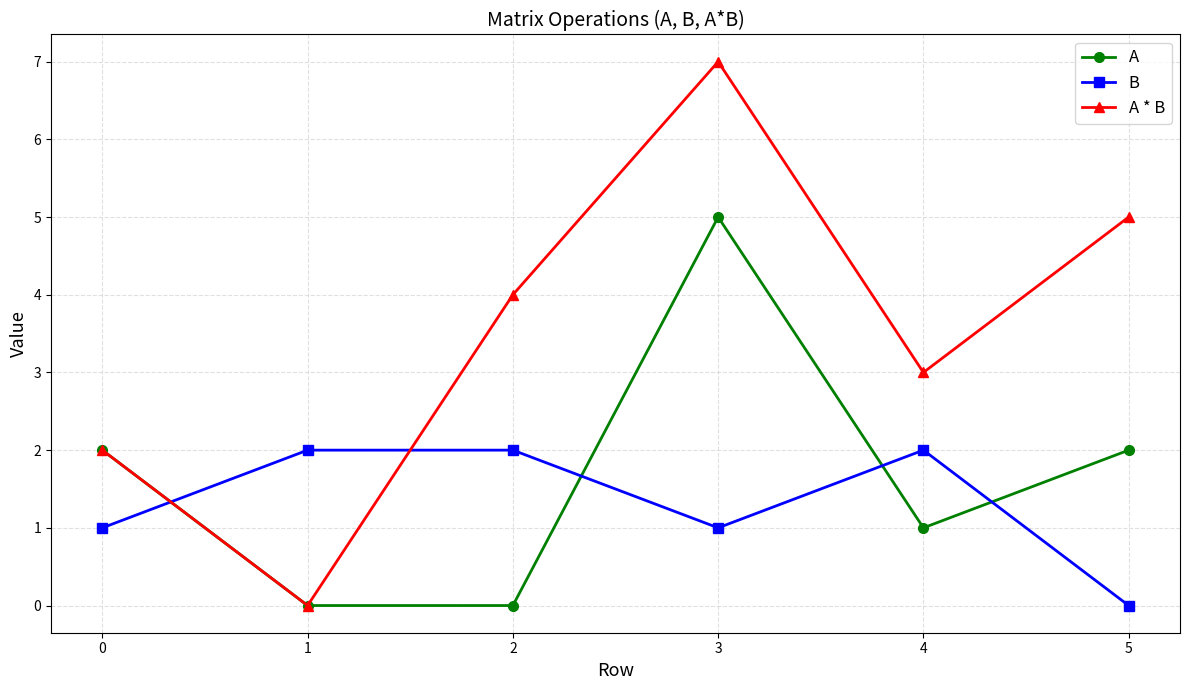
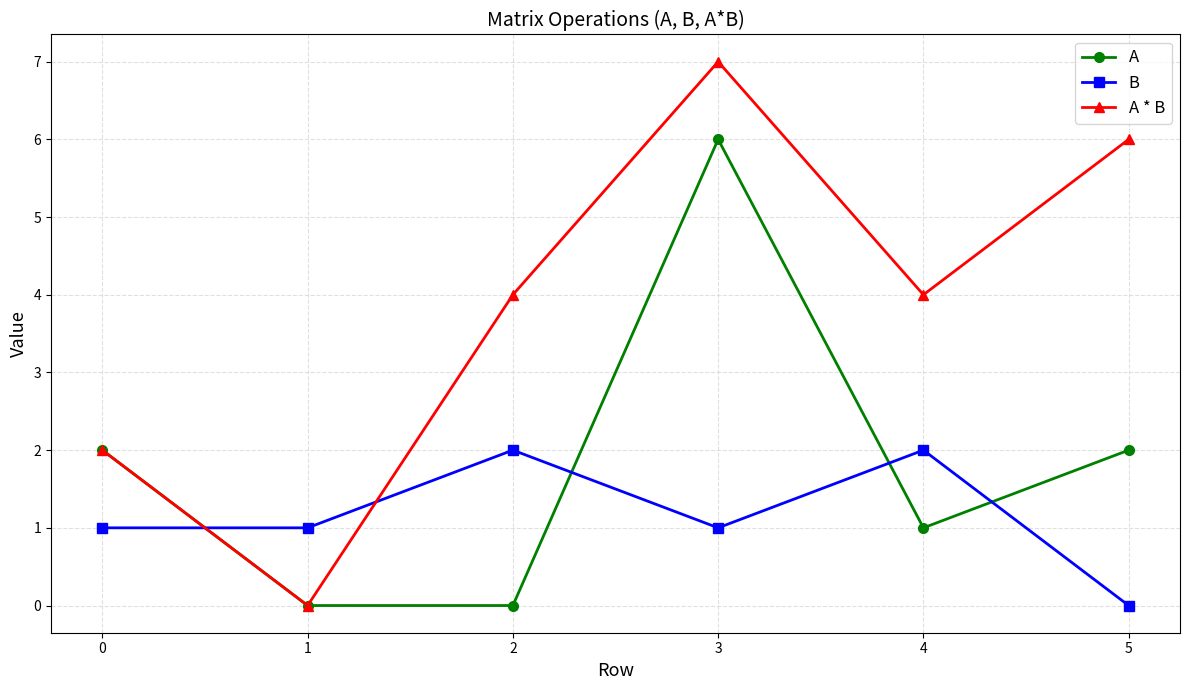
B, 1: 2 -> 1
A, 3: 5 -> 6
A * B, 4: 3 -> 4
A * B, 5: 5 -> 6
